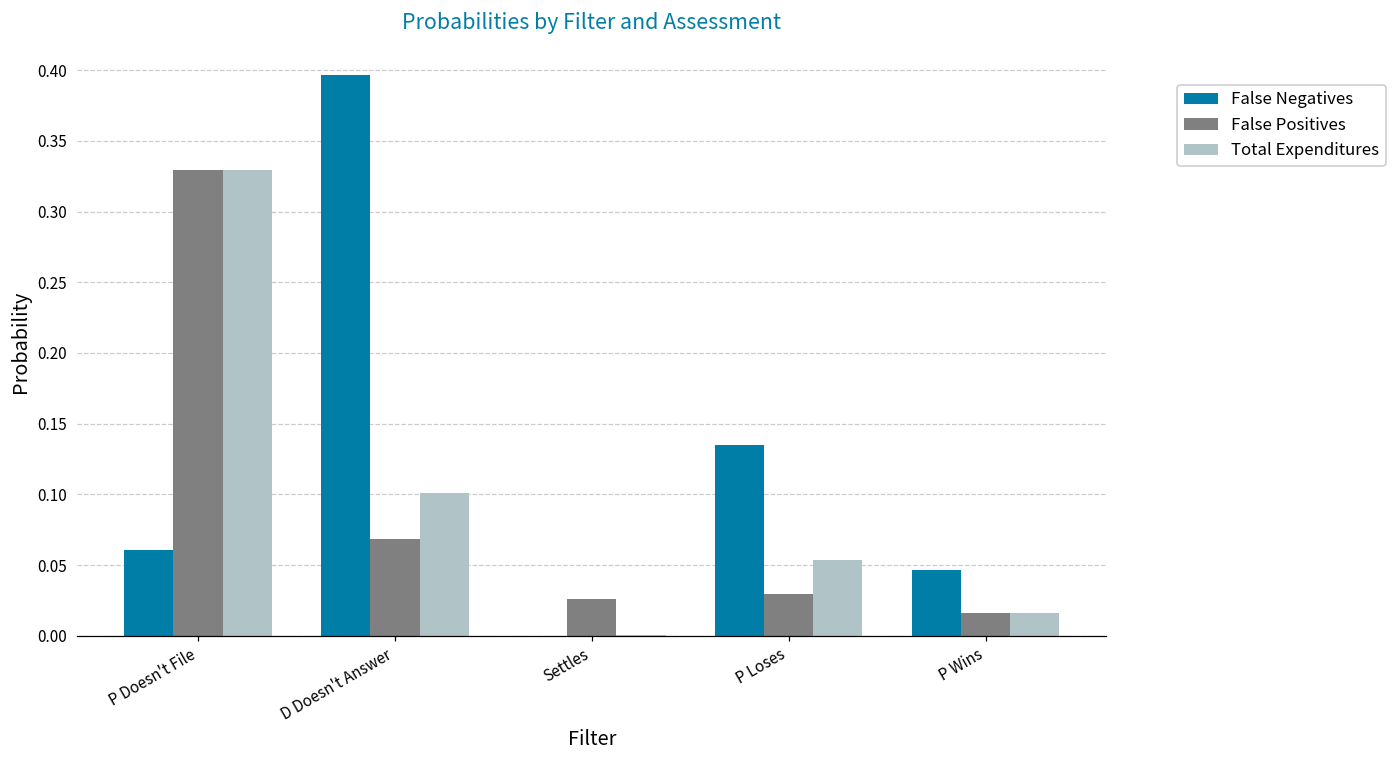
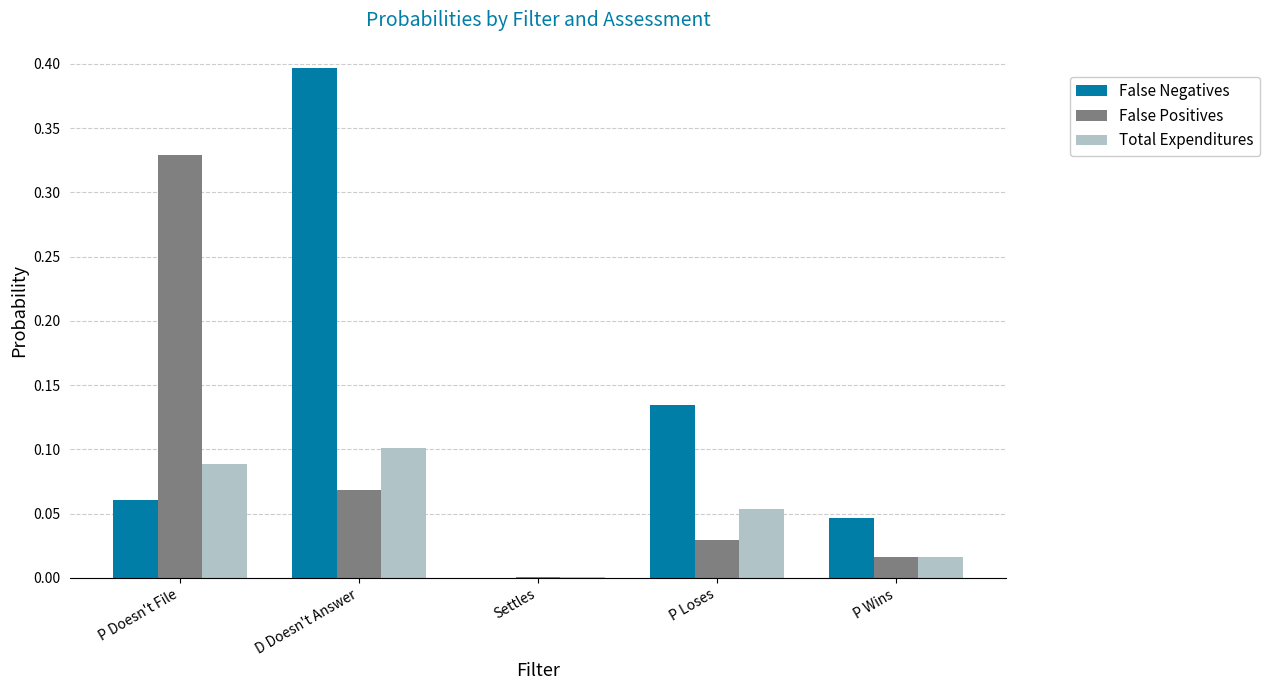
Total Expenditures, P Doesn't File: 0.329 -> 0.089
False Positives, Settles: 0.026 -> 0.000
